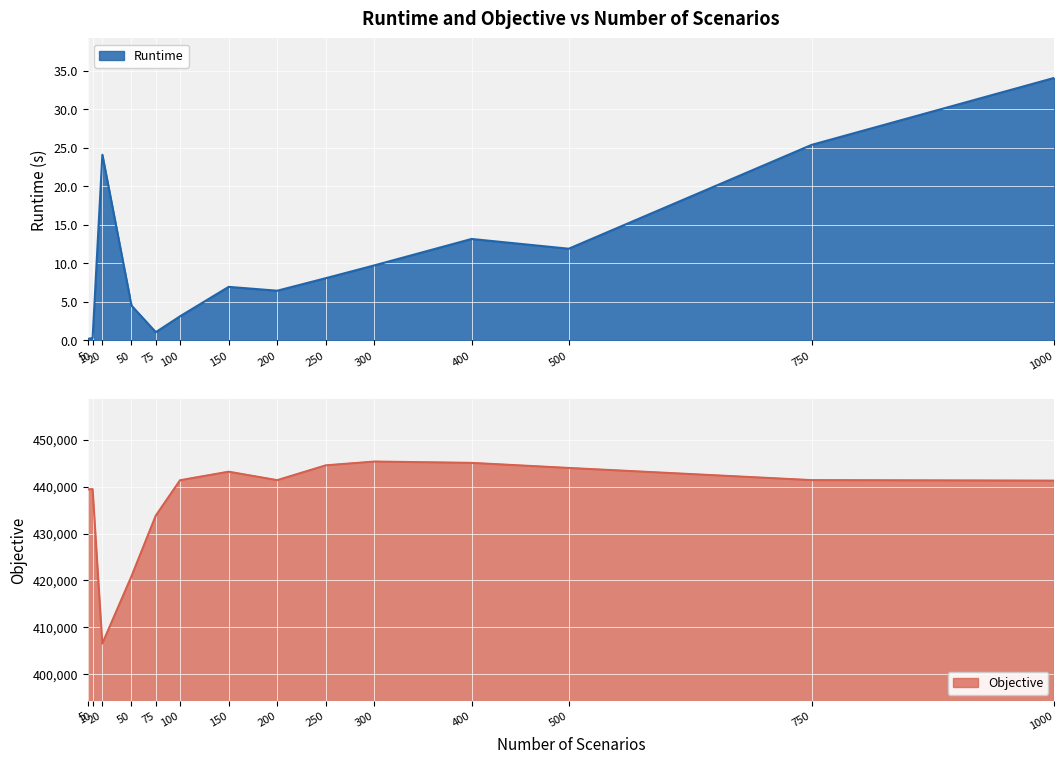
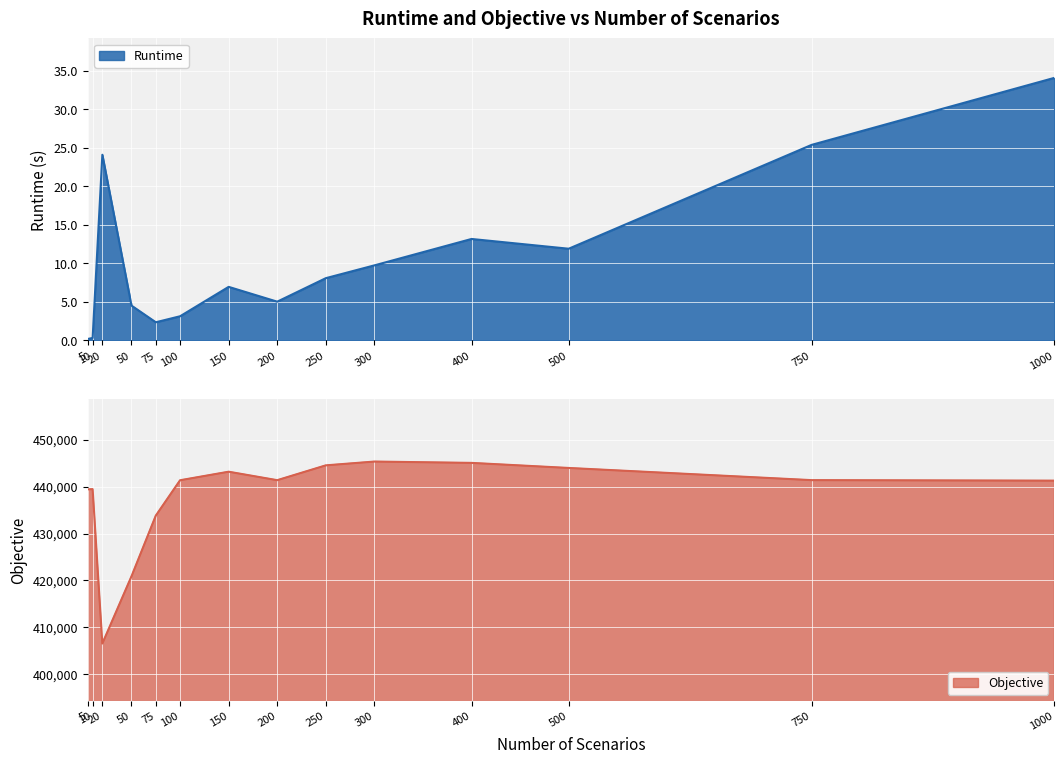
Runtime and Objective vs Number of Scenarios, 75: 1 -> 2
Runtime and Objective vs Number of Scenarios, 200: 6 -> 5
